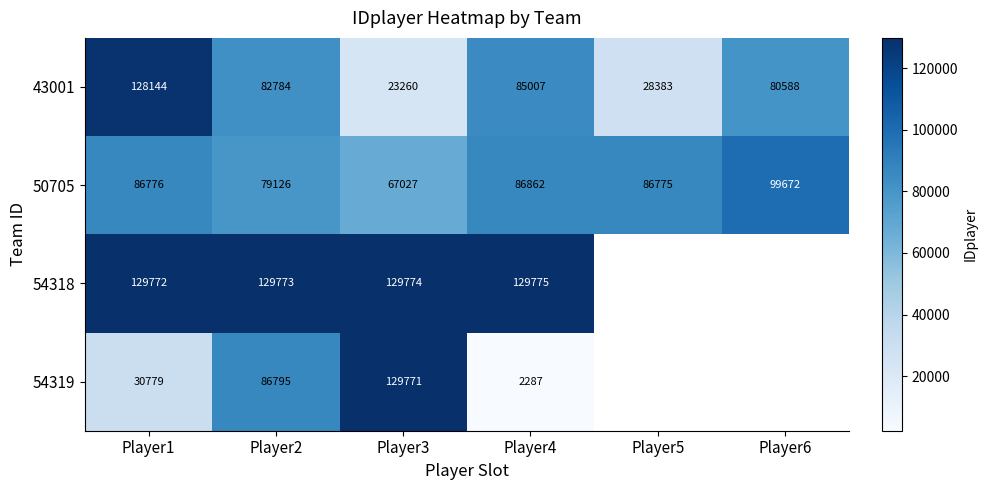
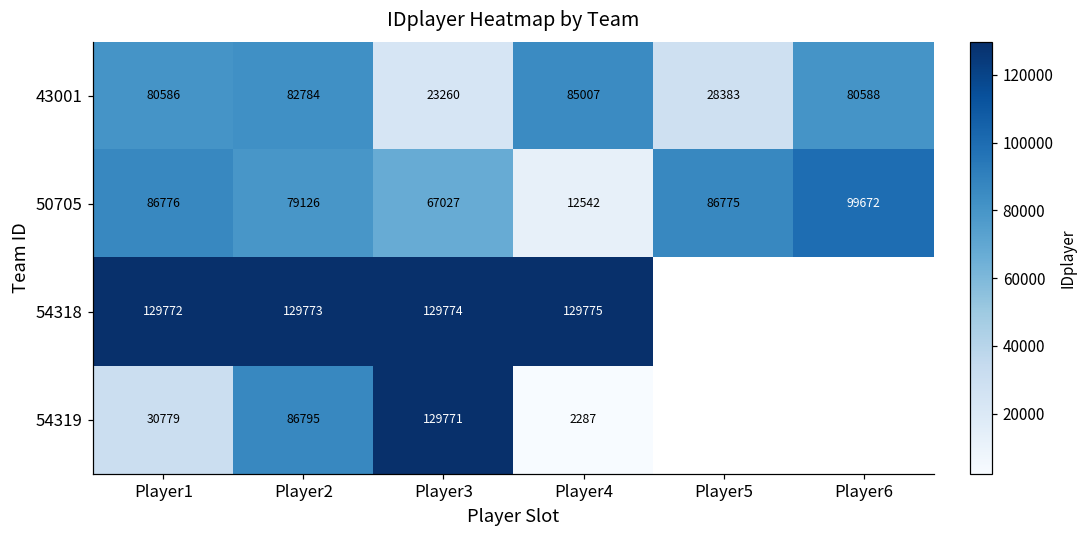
43001, Player1: 128144 -> 80586
50705, Player4: 86862 -> 12542
